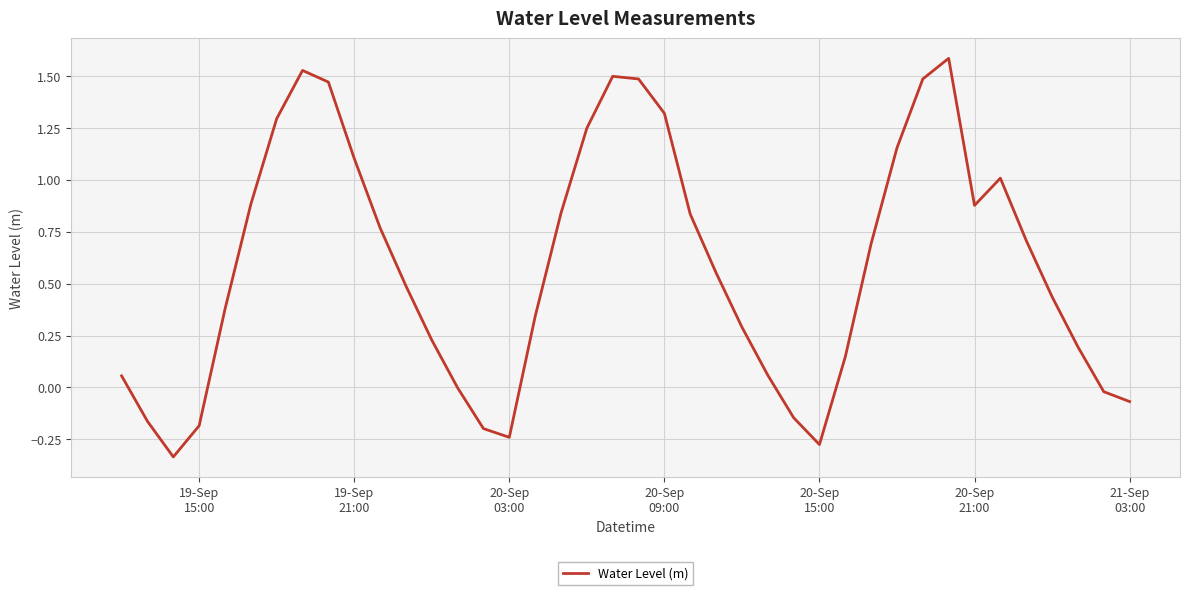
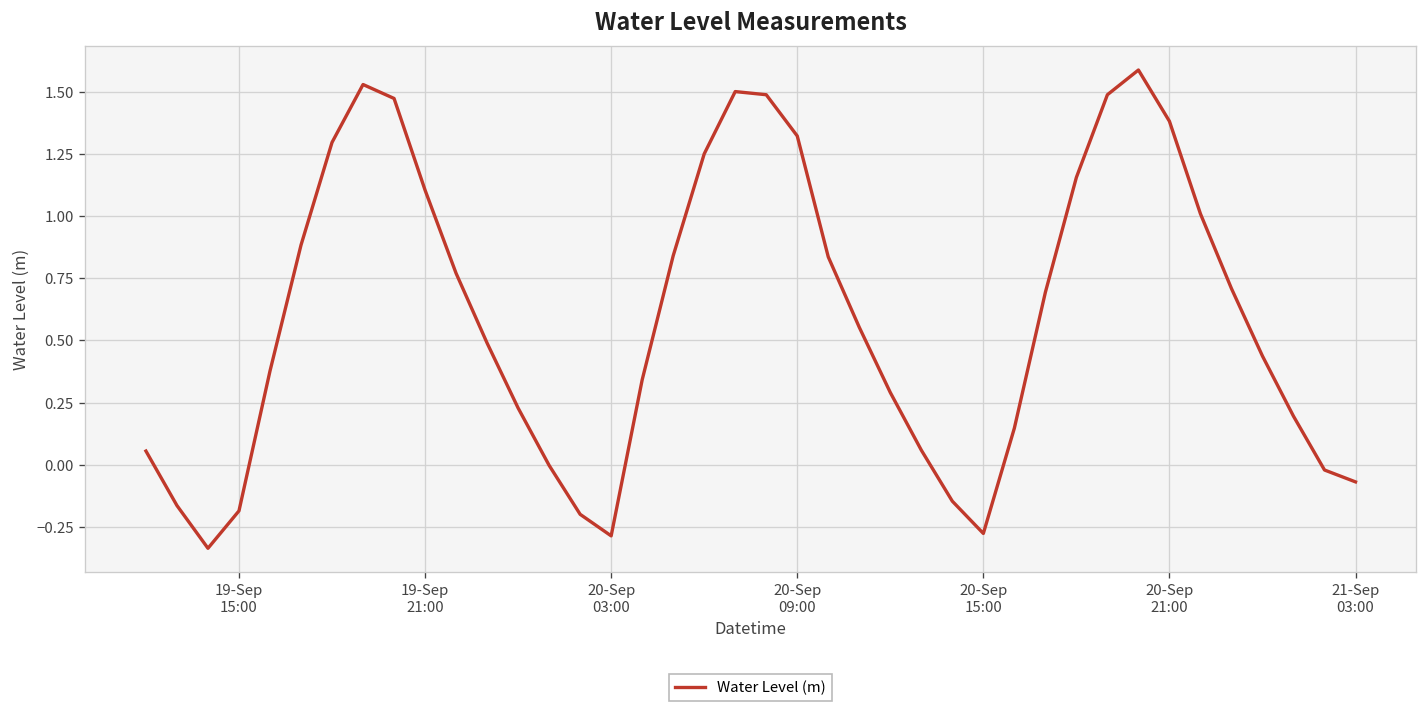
20-Sep 03:00: -0.24 -> -0.29
20-Sep 21:00: 0.88 -> 1.38
